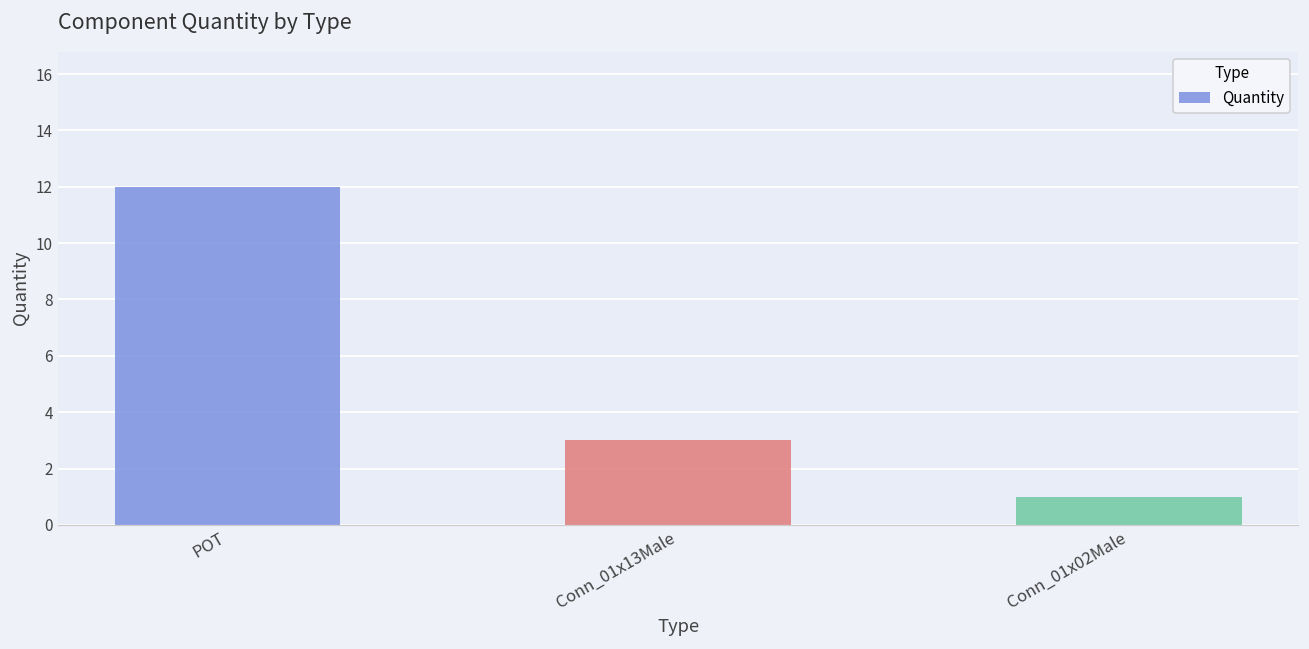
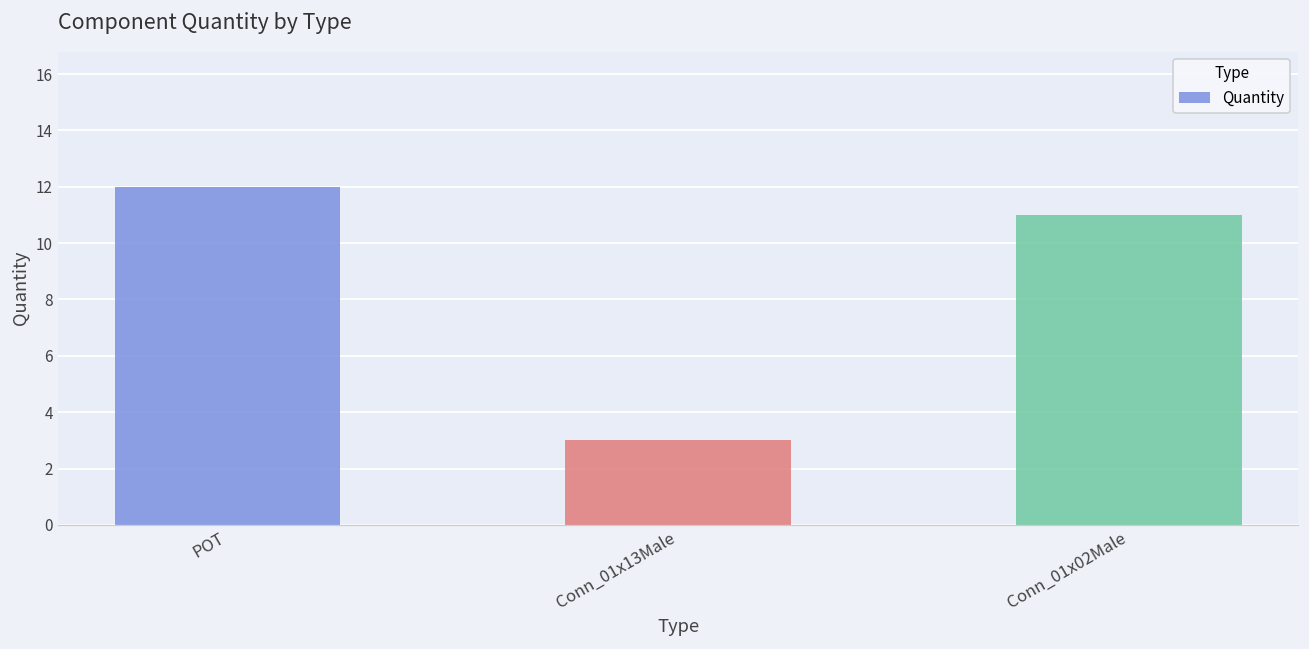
Conn_01x02Male: 1 -> 11
